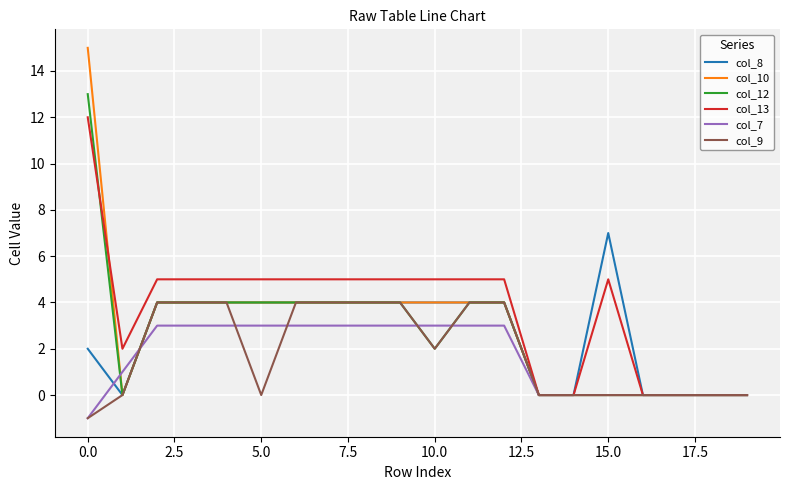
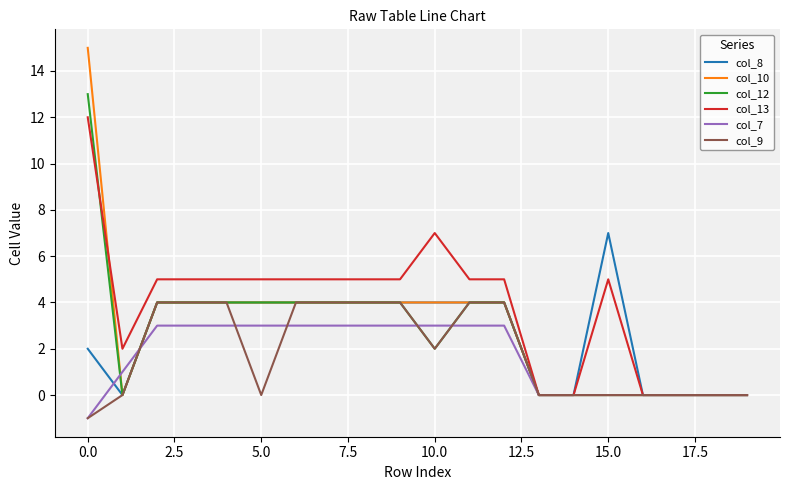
col_13, 10.0: 5 -> 7
